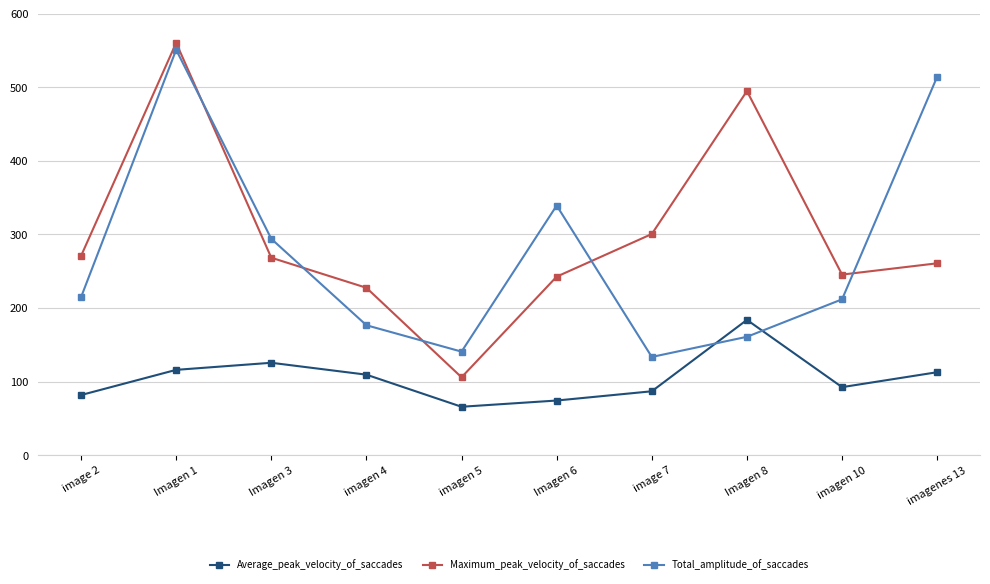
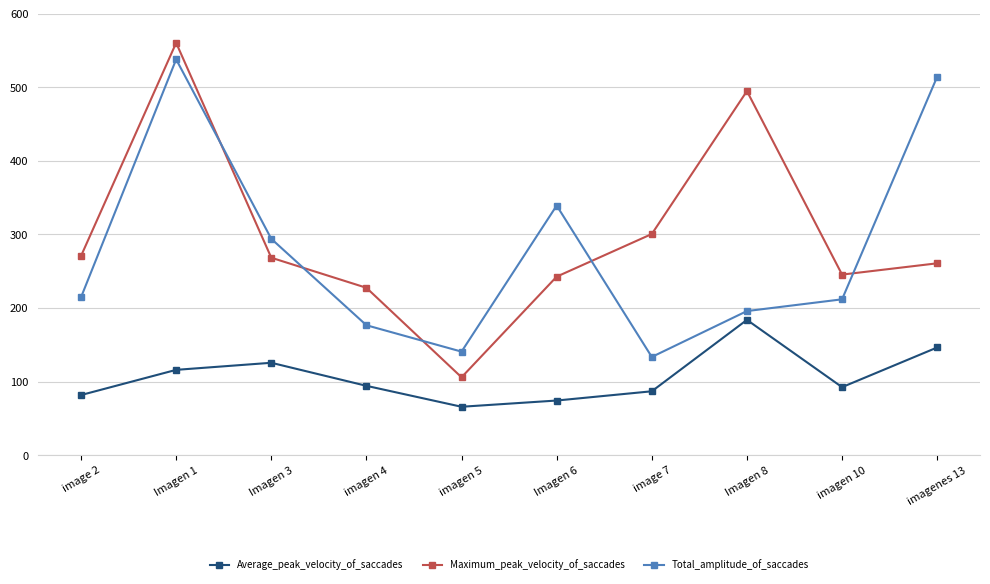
Total_amplitude_of_saccades, Imagen 1: 550 -> 540
Average_peak_velocity_of_saccades, imagen 4: 110 -> 90
Total_amplitude_of_saccades, Imagen 8: 160 -> 200
Average_peak_velocity_of_saccades, imagenes 13: 110 -> 150
